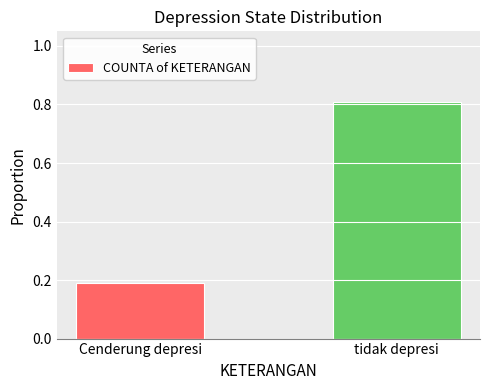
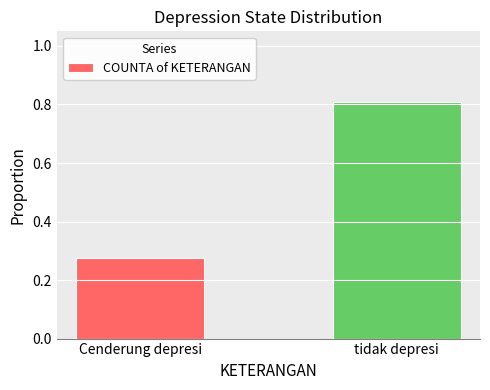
Cenderung depresi: 0.19 -> 0.27
